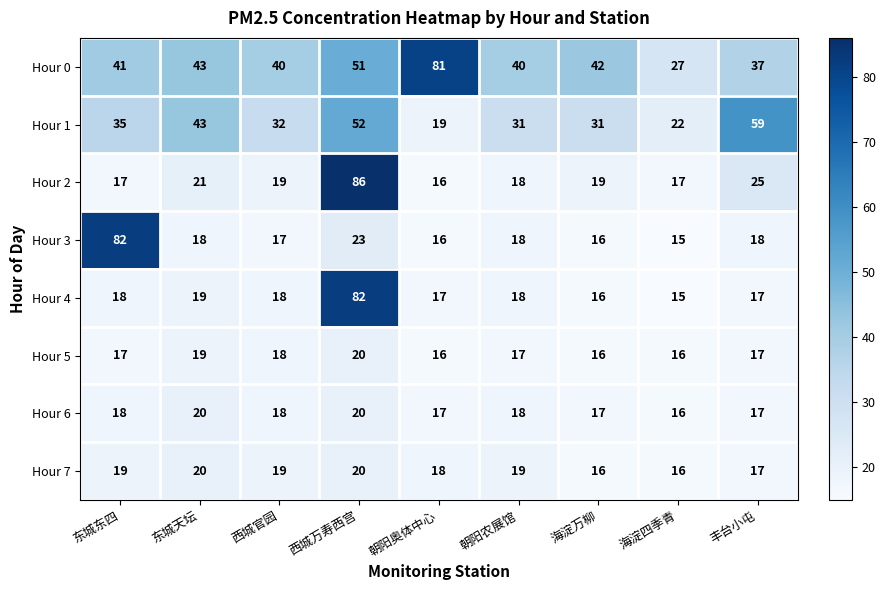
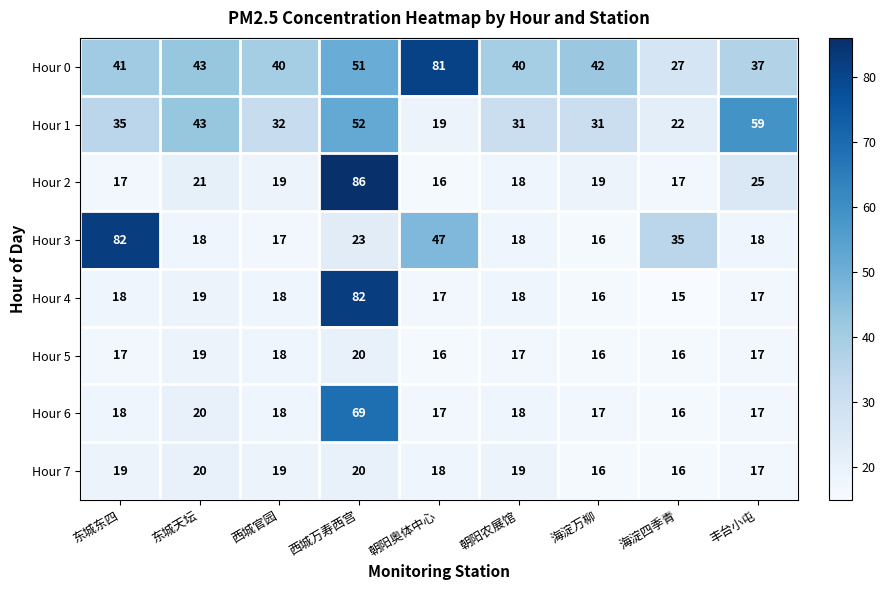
Hour 3, 朝阳奥体中心: 16 -> 47
Hour 3, 海淀四季青: 15 -> 35
Hour 6, 西城万寿西宫: 20 -> 69
